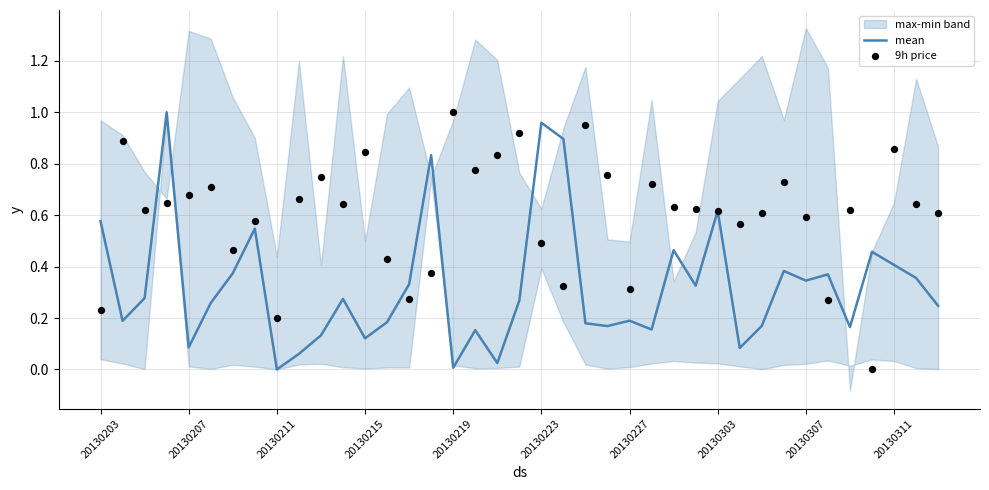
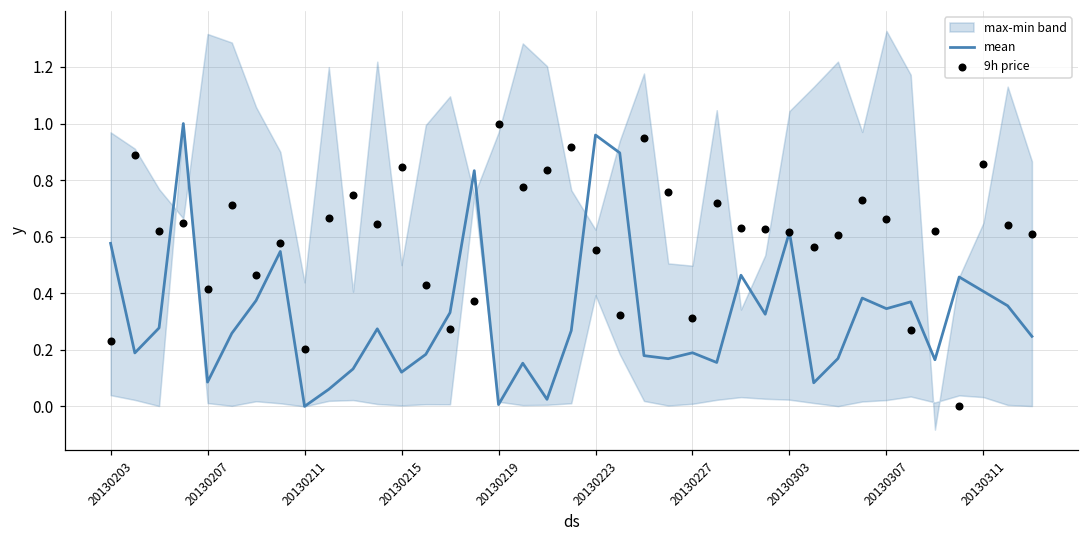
9h price, 20130207: 0.68 -> 0.42
9h price, 20130223: 0.49 -> 0.55
9h price, 20130307: 0.59 -> 0.66
